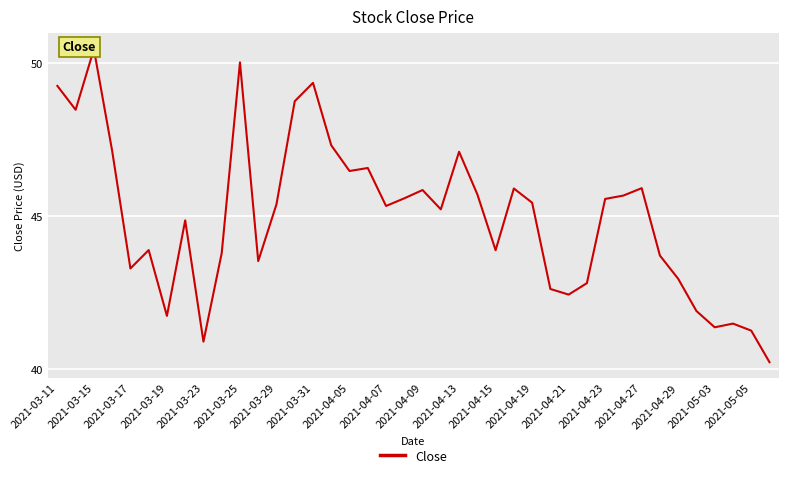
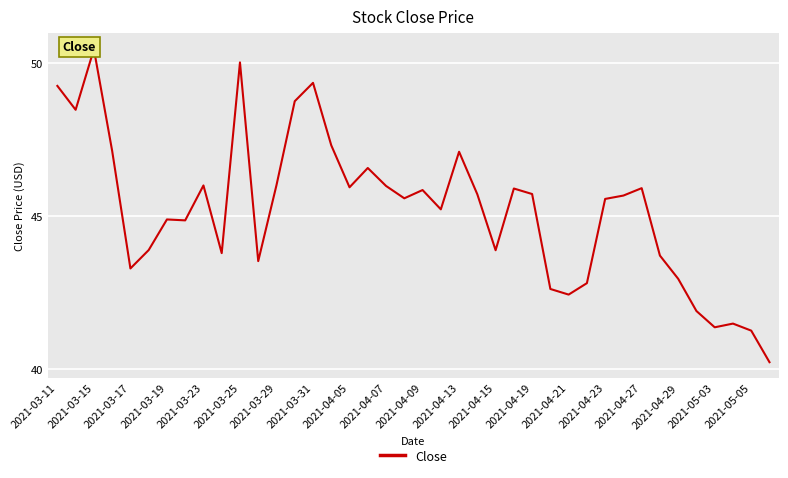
2021-03-19: 41.7 -> 44.9
2021-03-23: 40.9 -> 46.0
2021-03-29: 45.4 -> 46.0
2021-04-05: 46.5 -> 45.9
2021-04-07: 45.3 -> 46.0
2021-04-19: 45.4 -> 45.7
